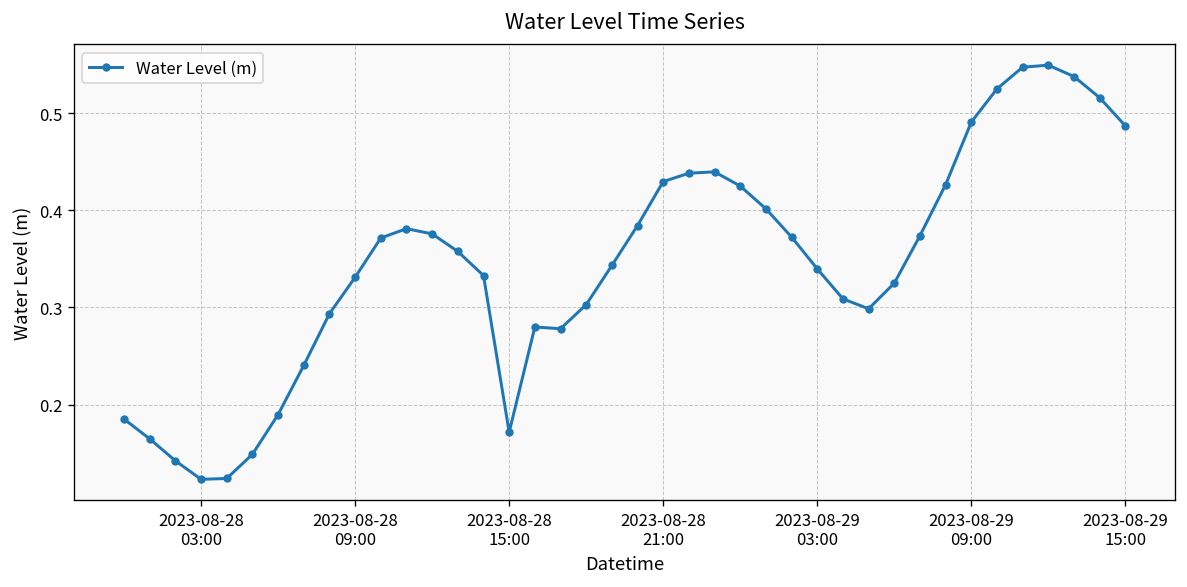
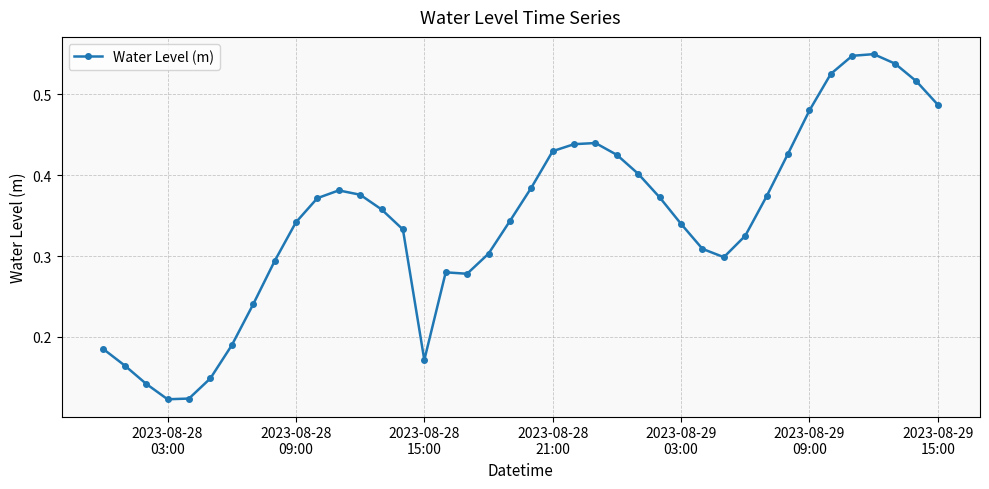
2023-08-28 09:00: 0.33 -> 0.34
2023-08-29 09:00: 0.49 -> 0.48
